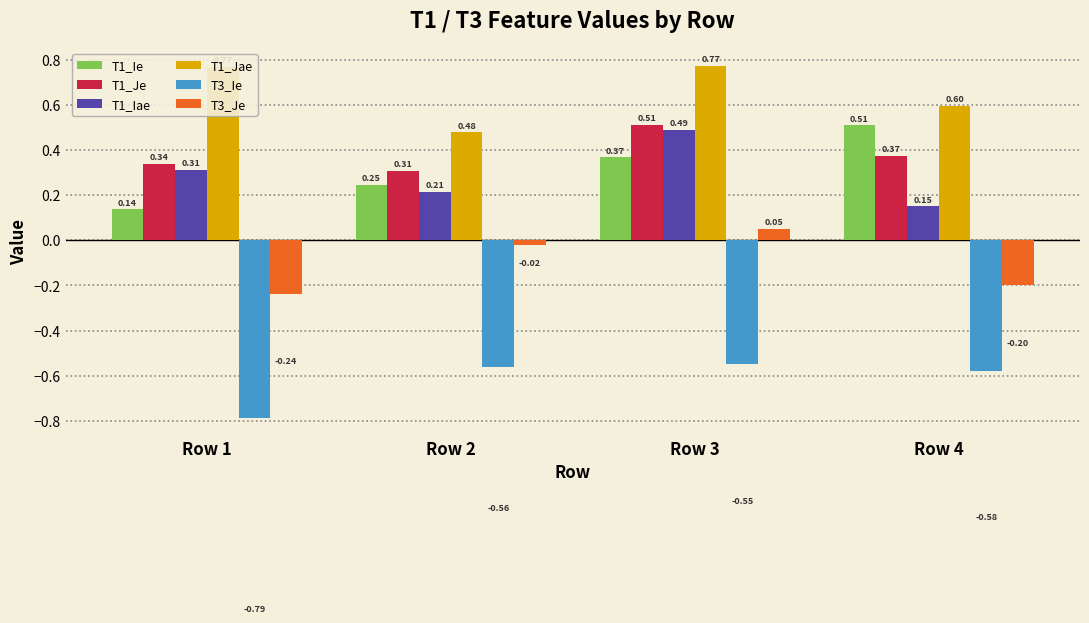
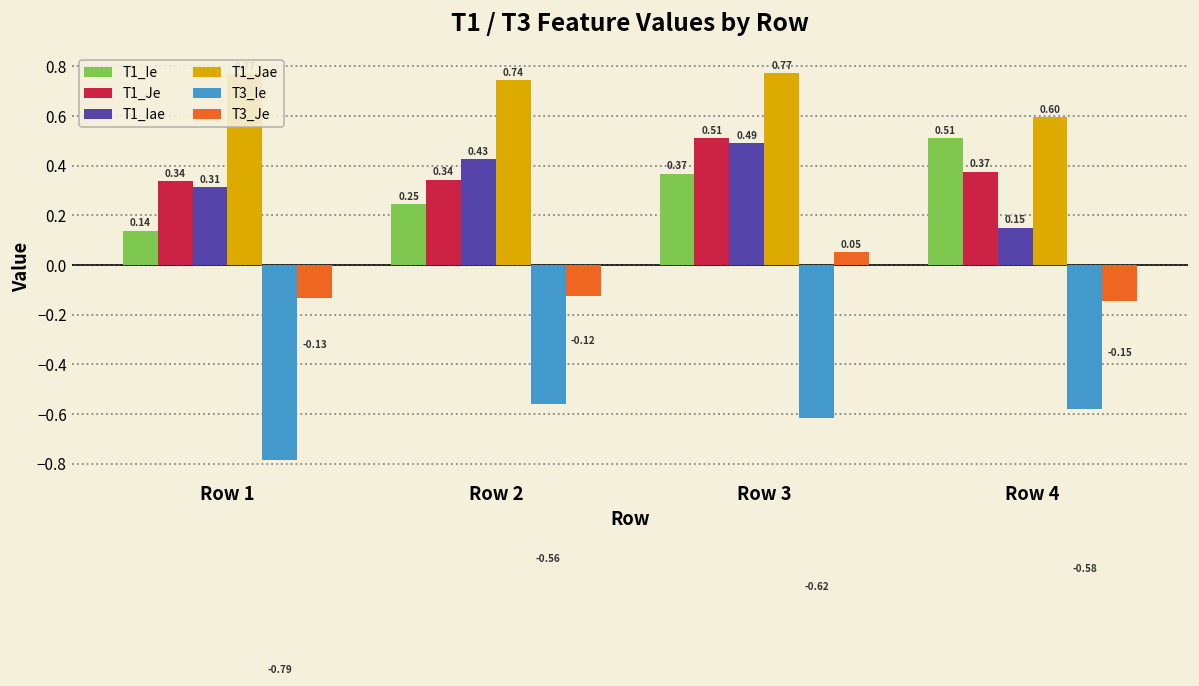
T3_Je, Row 1: -0.24 -> -0.13
T1_Je, Row 2: 0.31 -> 0.34
T1_Iae, Row 2: 0.21 -> 0.43
T1_Jae, Row 2: 0.48 -> 0.74
T3_Je, Row 2: -0.02 -> -0.12
T3_Ie, Row 3: -0.55 -> -0.62
T3_Je, Row 4: -0.20 -> -0.15
